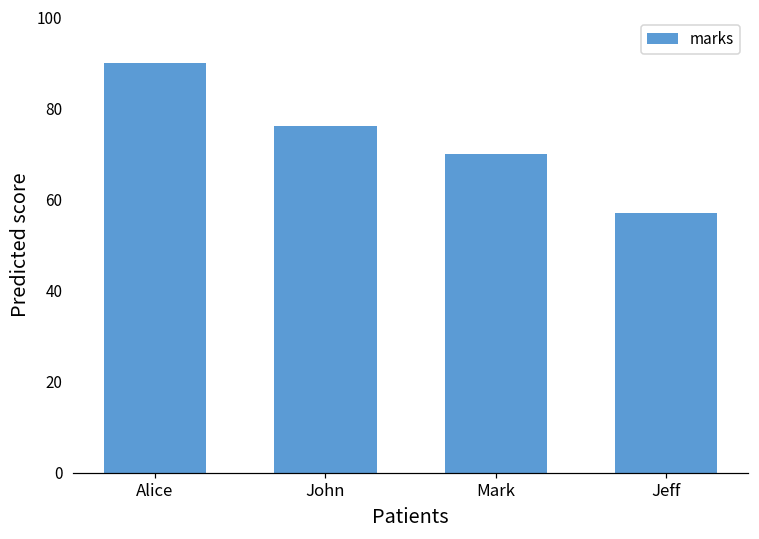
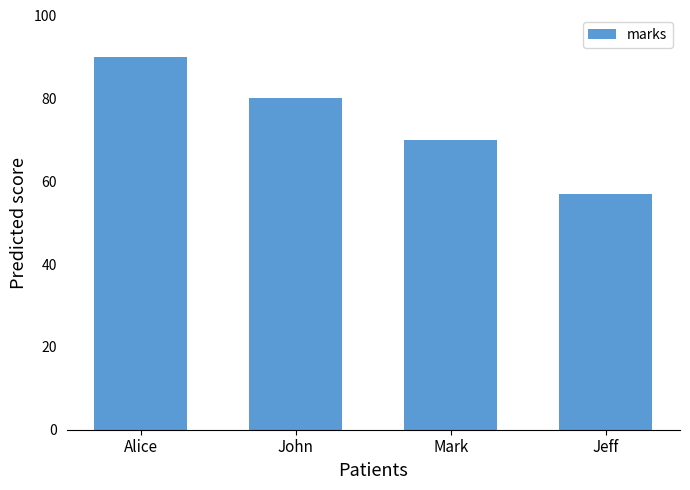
John: 76 -> 80
